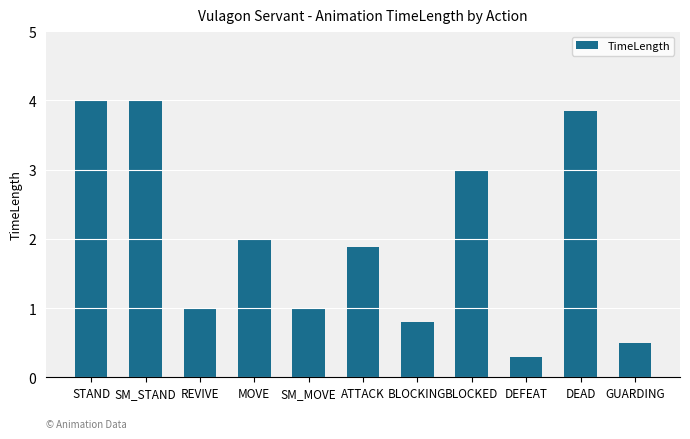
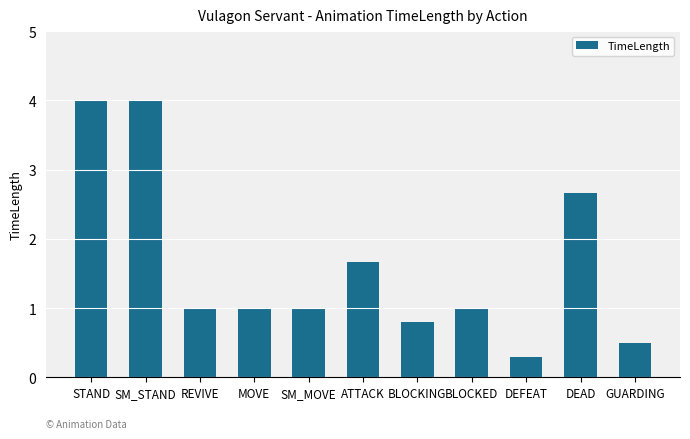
MOVE: 2 -> 1
ATTACK: 1.9 -> 1.7
BLOCKED: 3 -> 1
DEAD: 3.8 -> 2.7
